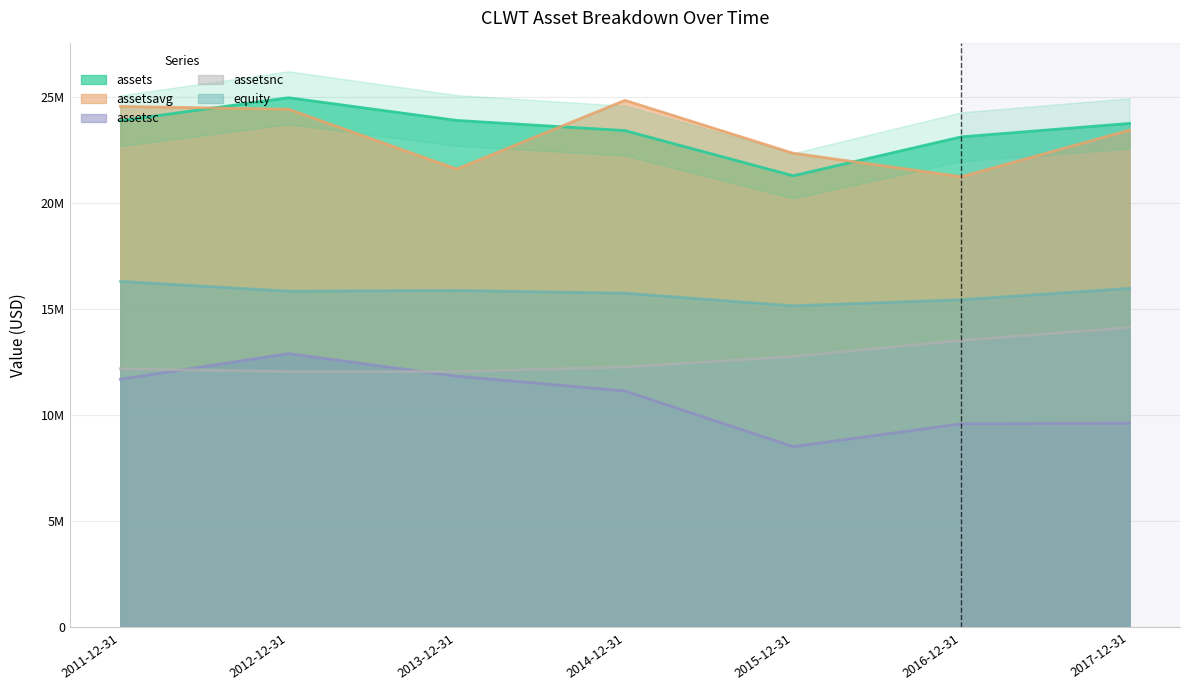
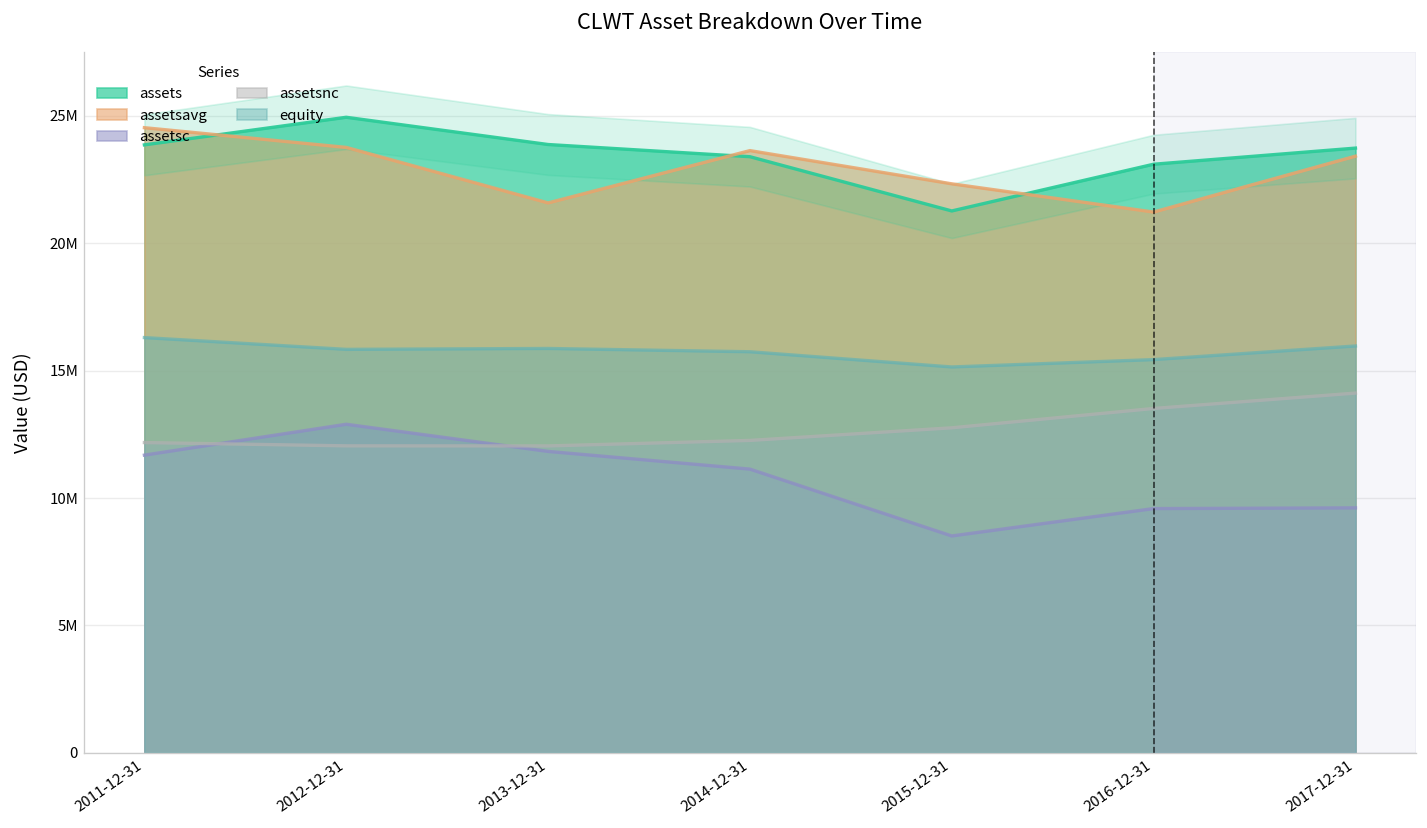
assetsavg, 2012-12-31: 24400000 -> 23800000
assetsavg, 2014-12-31: 24800000 -> 23600000
